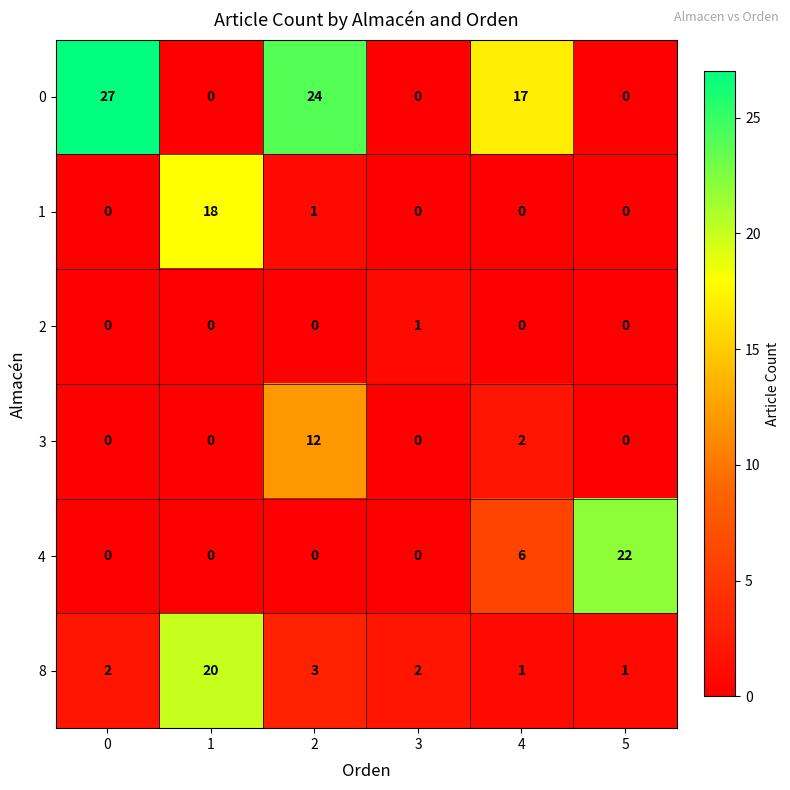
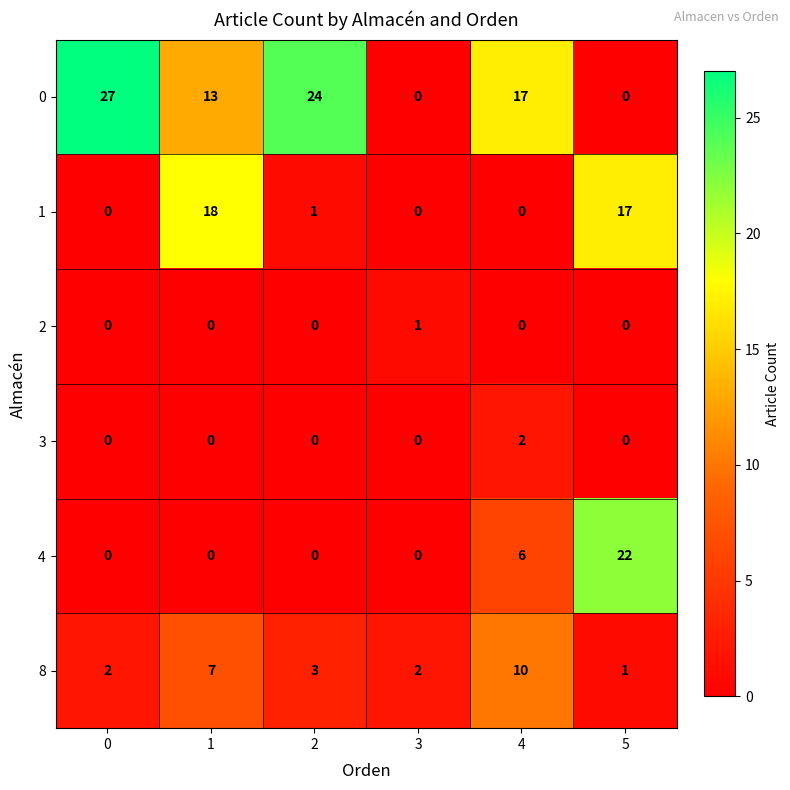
0, 1: 0 -> 13
1, 5: 0 -> 17
3, 2: 12 -> 0
8, 1: 20 -> 7
8, 4: 1 -> 10
